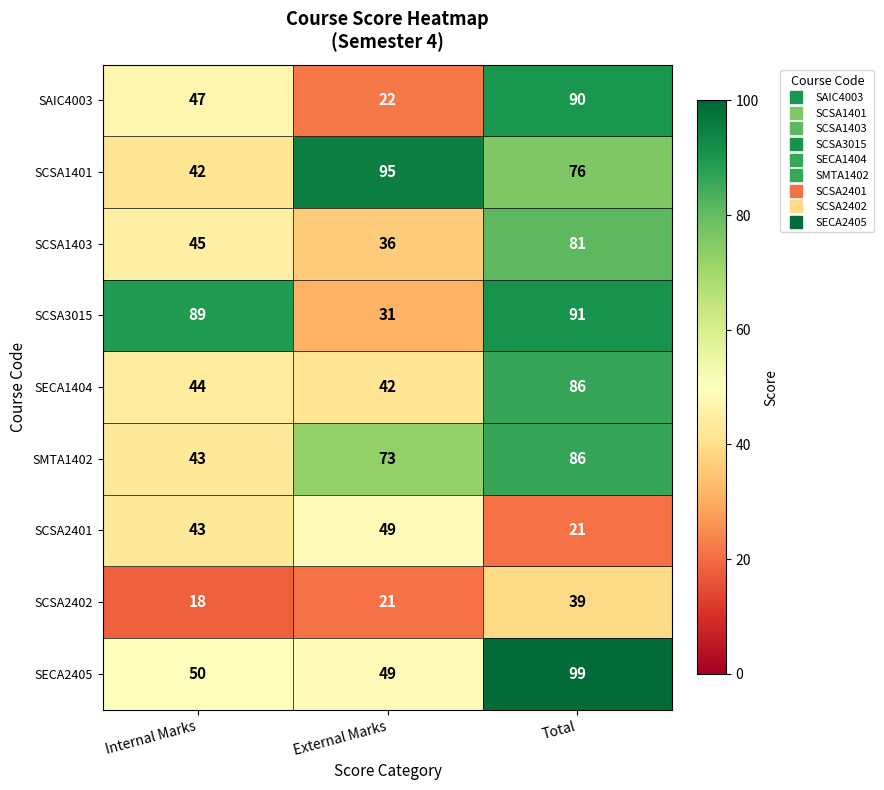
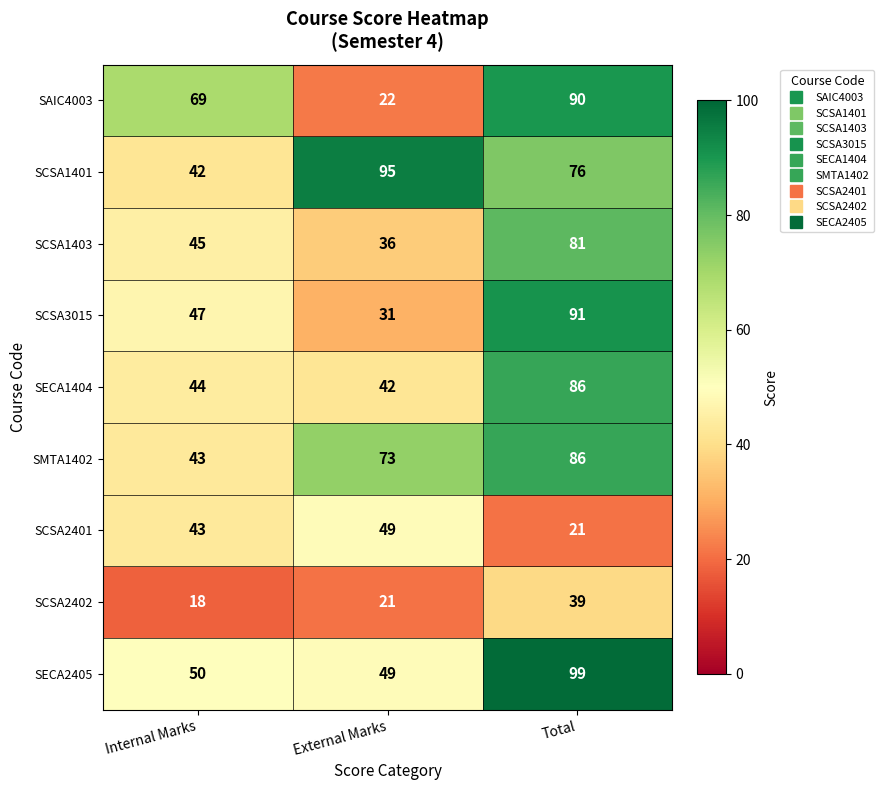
SAIC4003, Internal Marks: 47 -> 69
SCSA3015, Internal Marks: 89 -> 47
